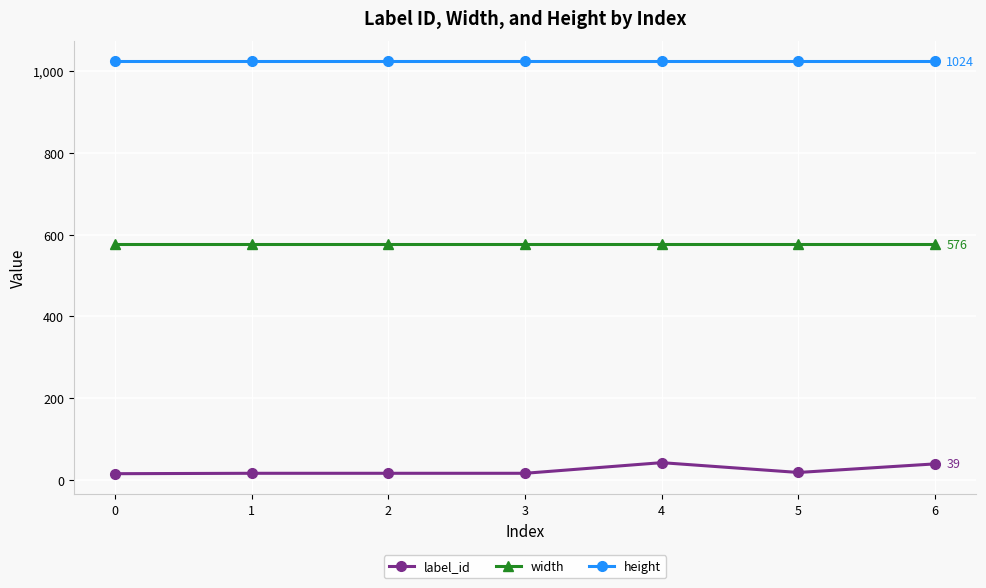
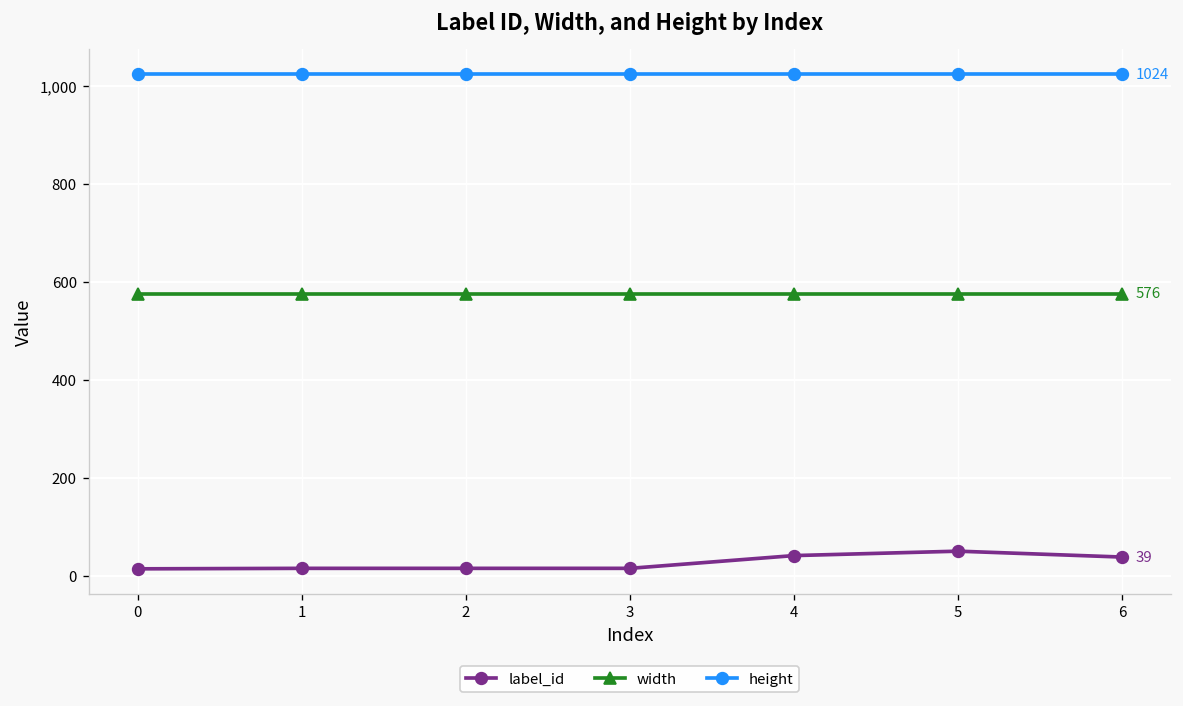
label_id, 5: 20 -> 50
